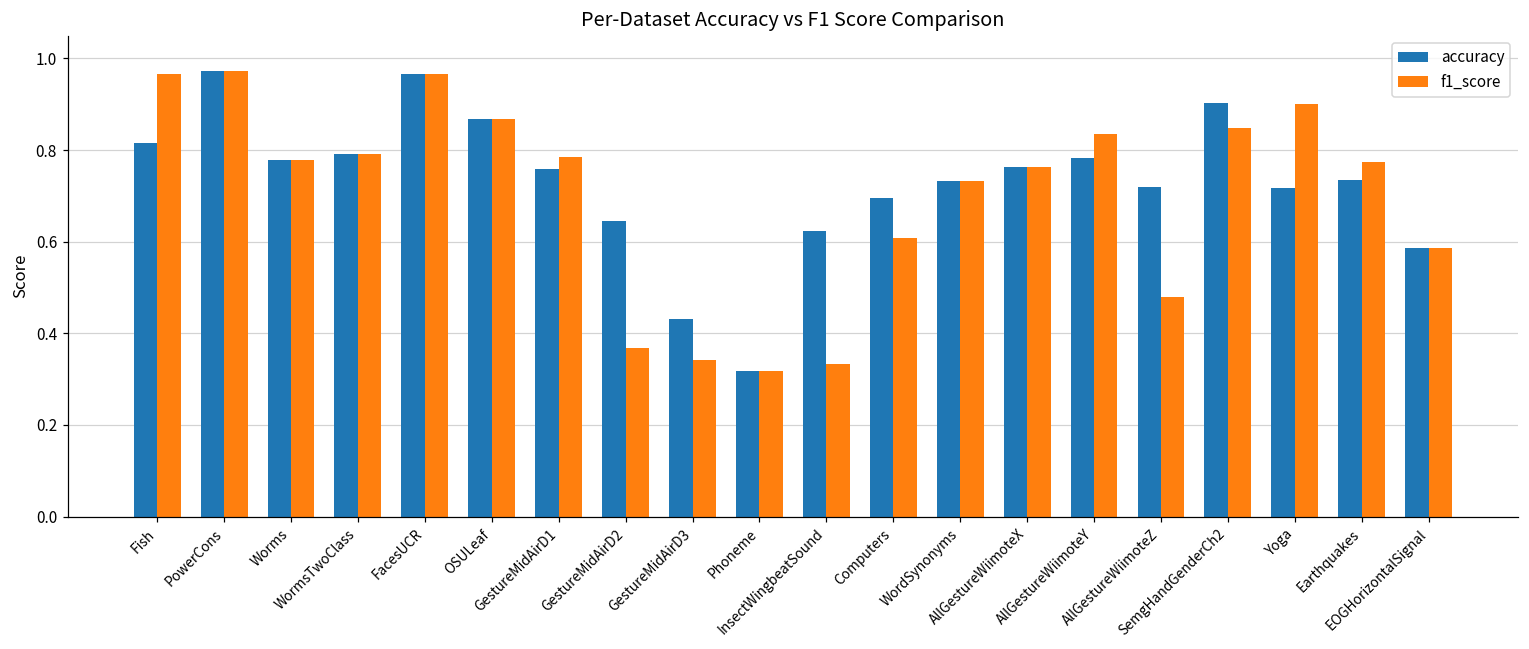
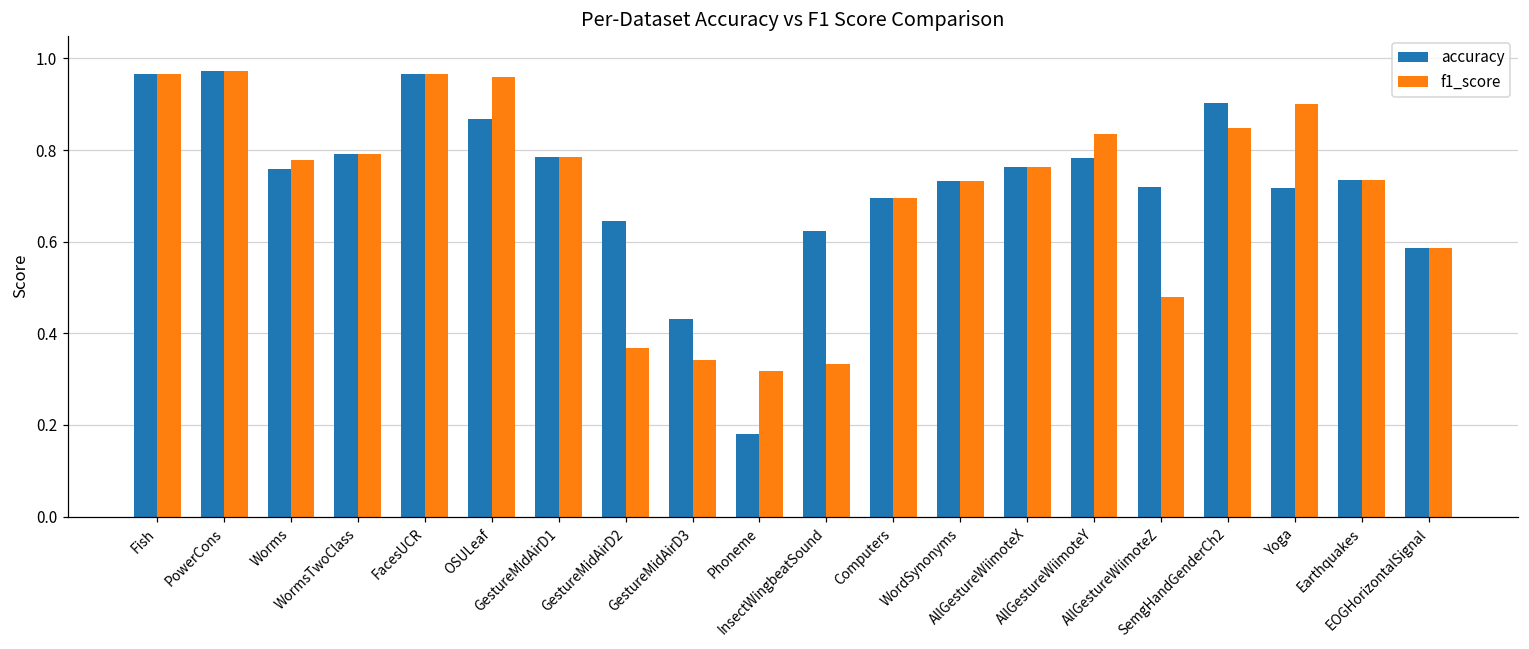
accuracy, Fish: 0.82 -> 0.97
accuracy, Worms: 0.78 -> 0.76
f1_score, OSULeaf: 0.87 -> 0.96
accuracy, GestureMidAirD1: 0.76 -> 0.78
accuracy, Phoneme: 0.32 -> 0.18
f1_score, Computers: 0.61 -> 0.70
f1_score, Earthquakes: 0.77 -> 0.73
